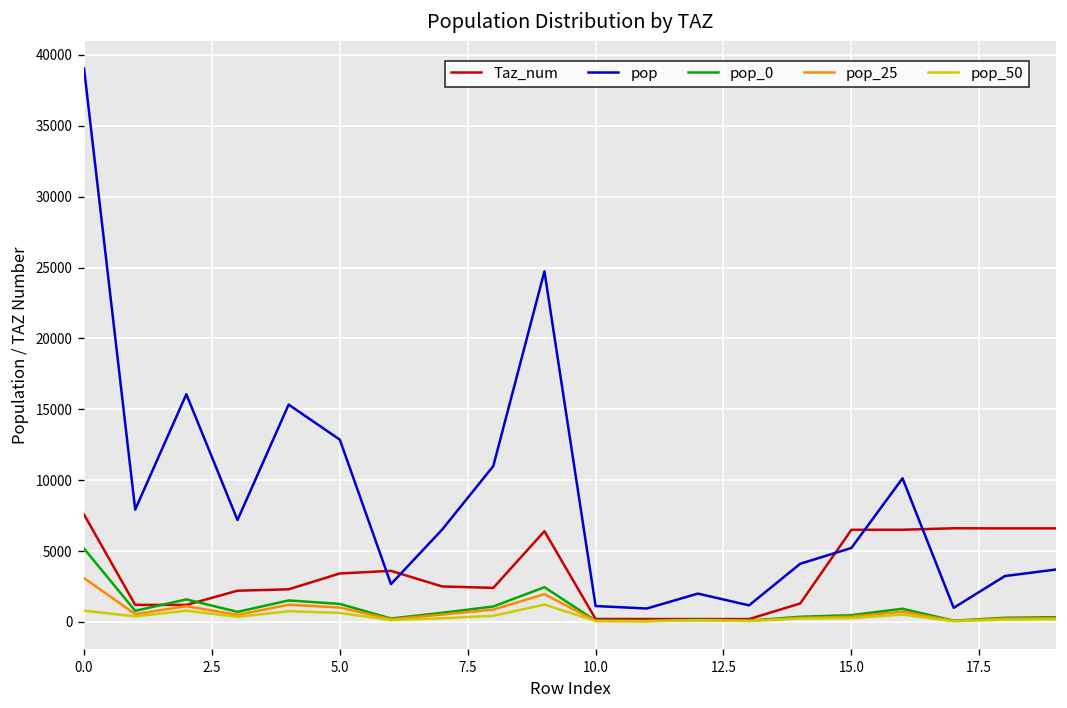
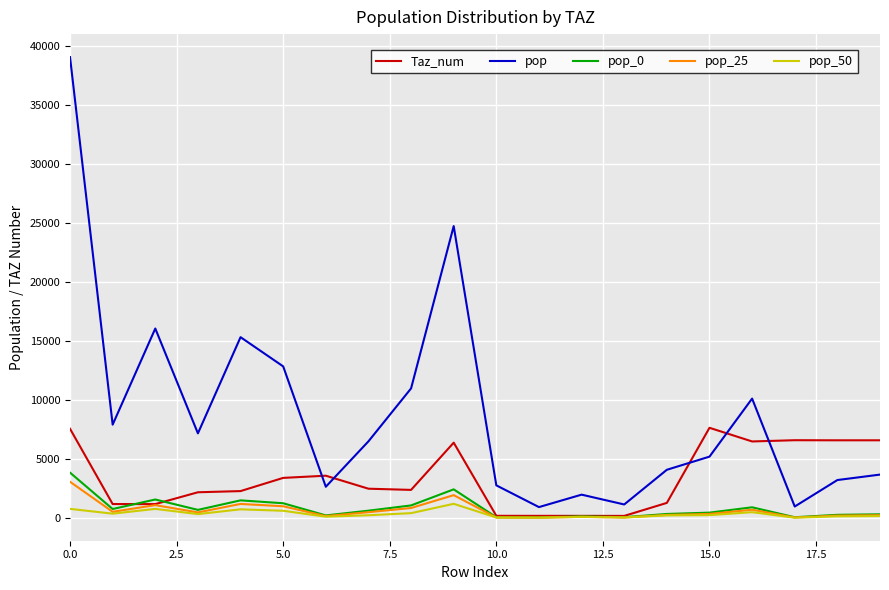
pop_0, 0.0: 5200 -> 3900
pop, 10.0: 1100 -> 2800
Taz_num, 15.0: 6500 -> 7700
